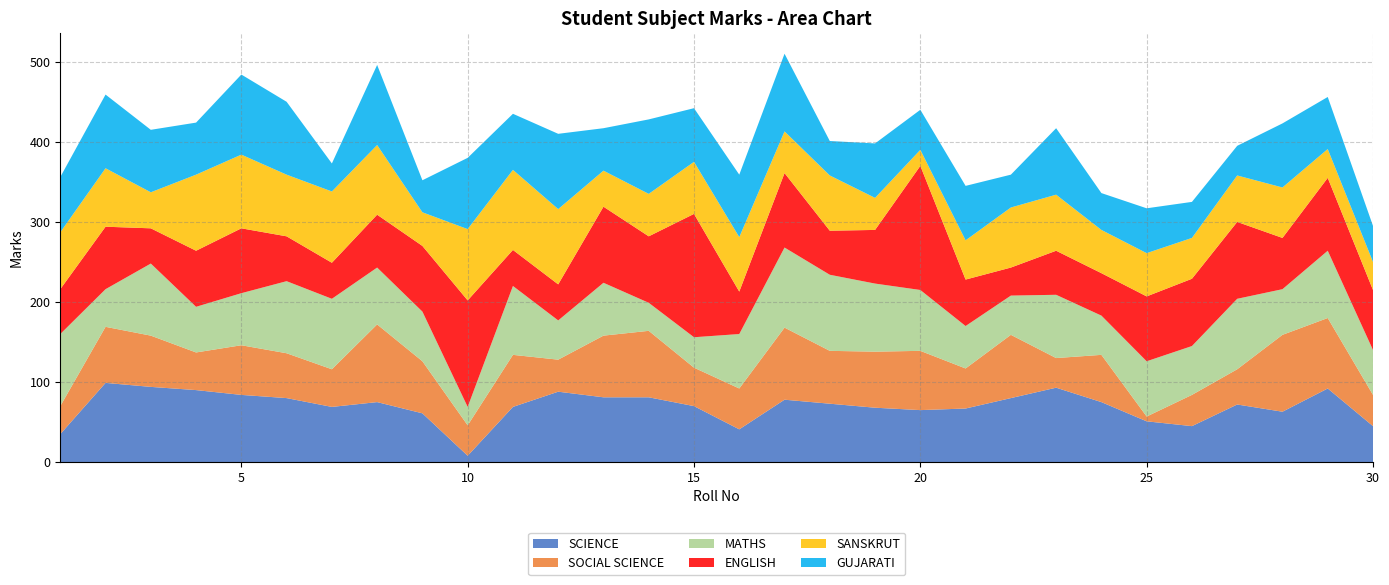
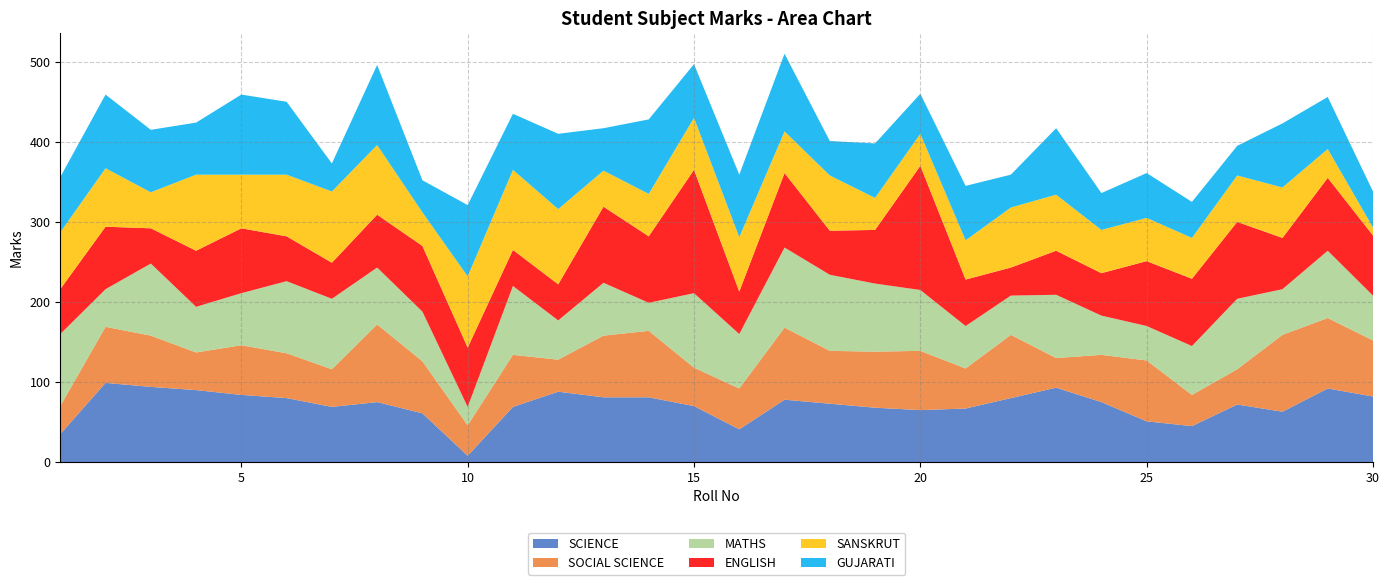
SANSKRUT, 5: 90 -> 70
ENGLISH, 10: 130 -> 70
MATHS, 15: 40 -> 90
SANSKRUT, 20: 20 -> 40
SOCIAL SCIENCE, 25: 10 -> 80
MATHS, 25: 70 -> 40
SCIENCE, 30: 50 -> 80
SOCIAL SCIENCE, 30: 40 -> 70
SANSKRUT, 30: 40 -> 10
